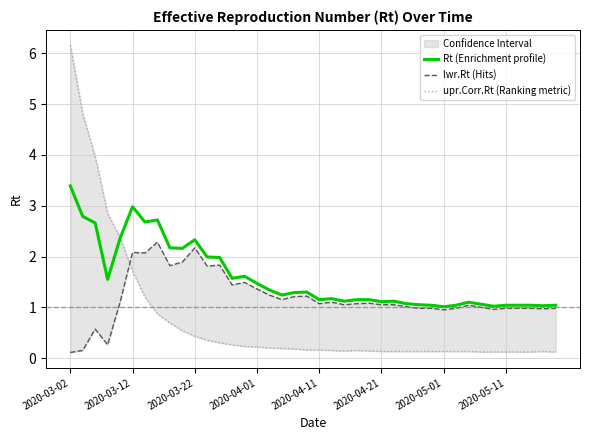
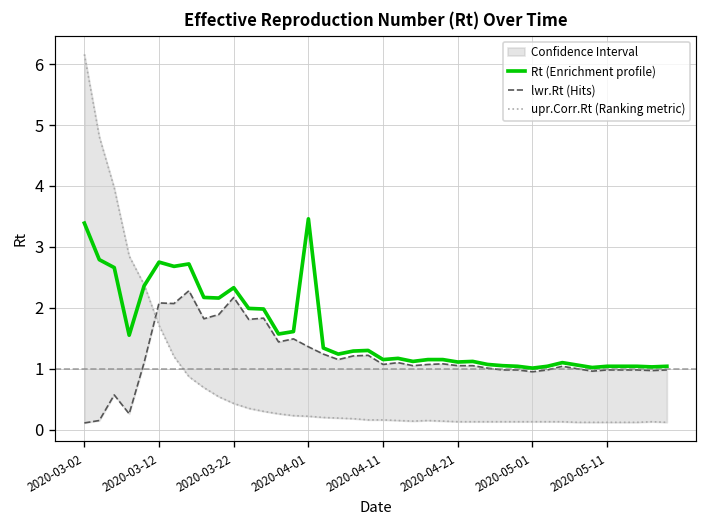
Rt (Enrichment profile), 2020-03-12: 3.0 -> 2.8
Rt (Enrichment profile), 2020-04-01: 1.5 -> 3.5
